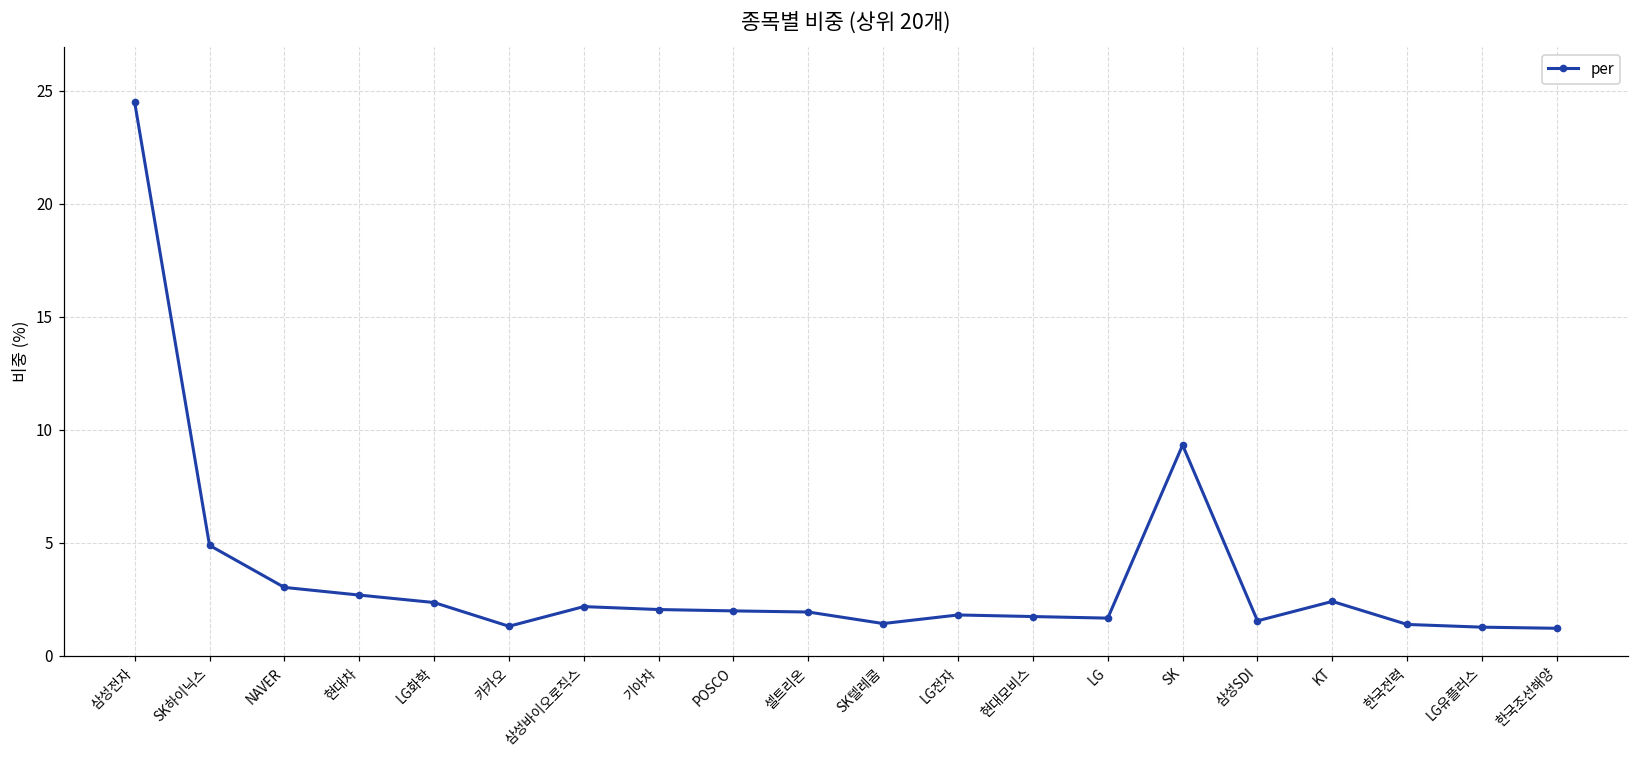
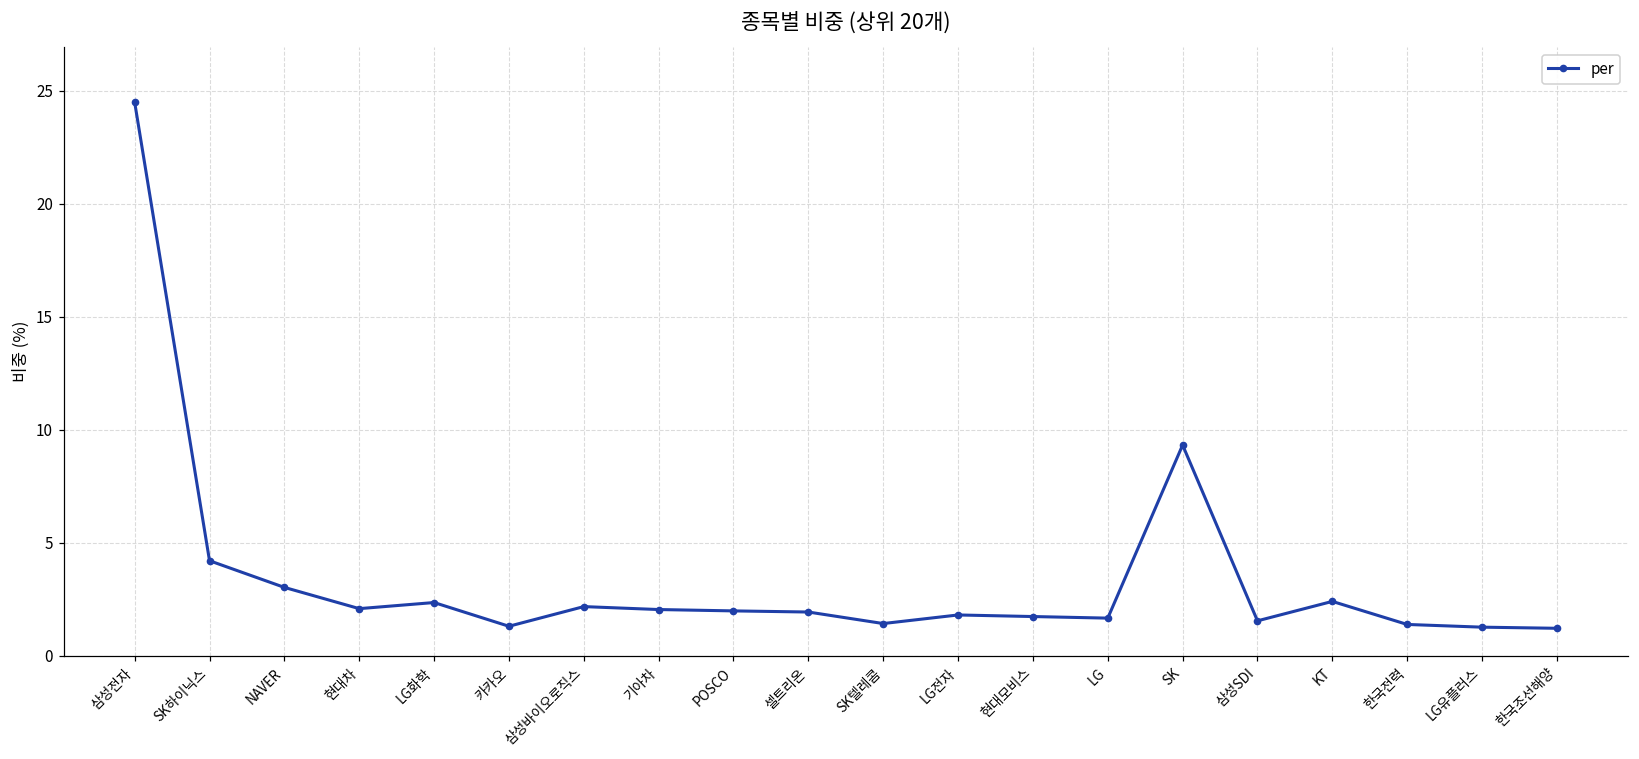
SK하이닉스: 4.9 -> 4.2
현대차: 2.7 -> 2.1
